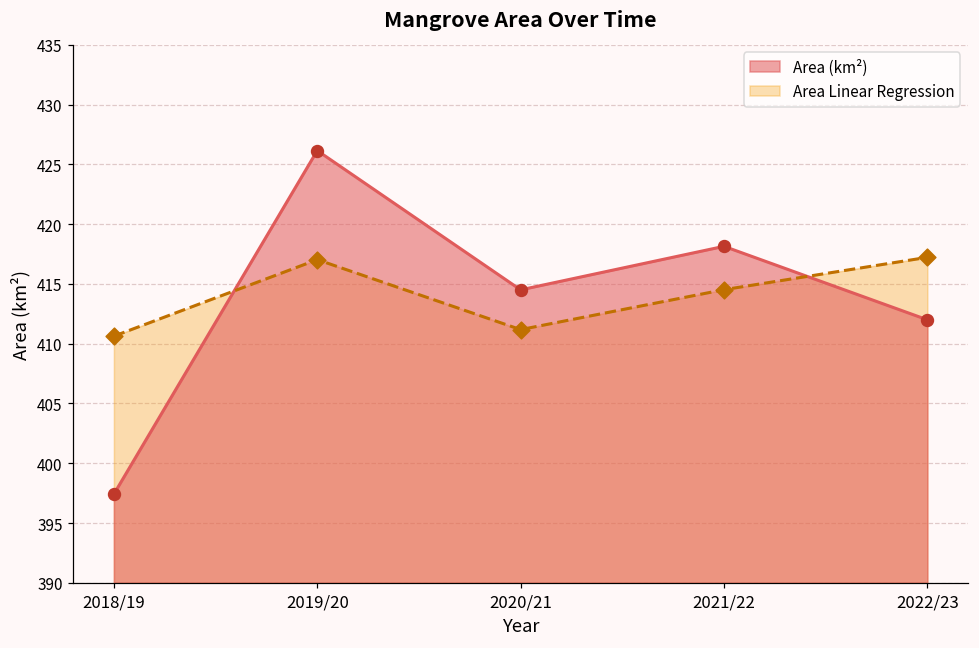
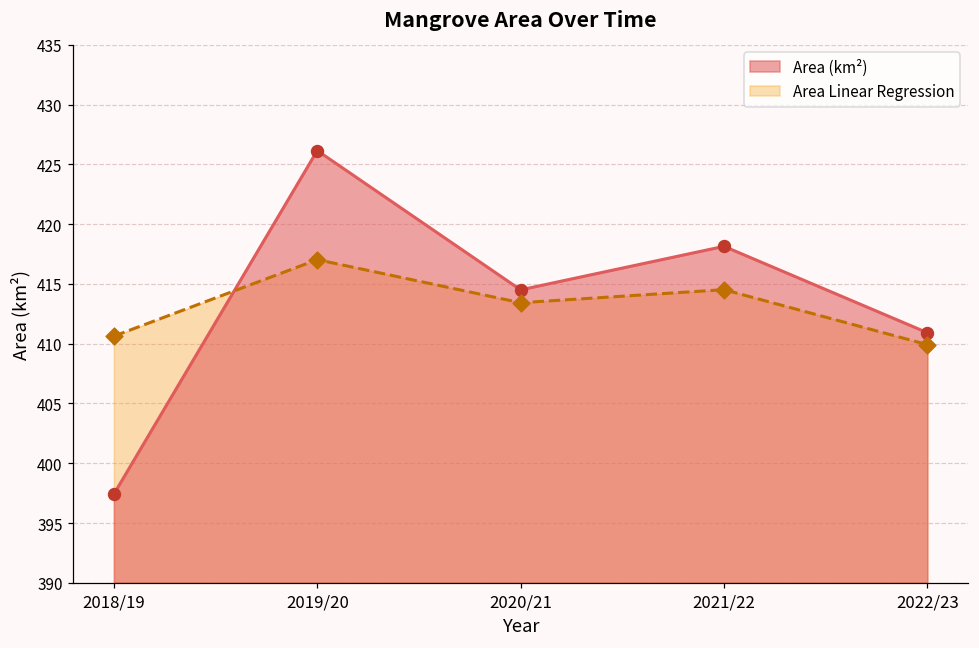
Area Linear Regression, 2020/21: 411.2 -> 413.4
Area (km²), 2022/23: 412.0 -> 410.9
Area Linear Regression, 2022/23: 417.2 -> 409.9
